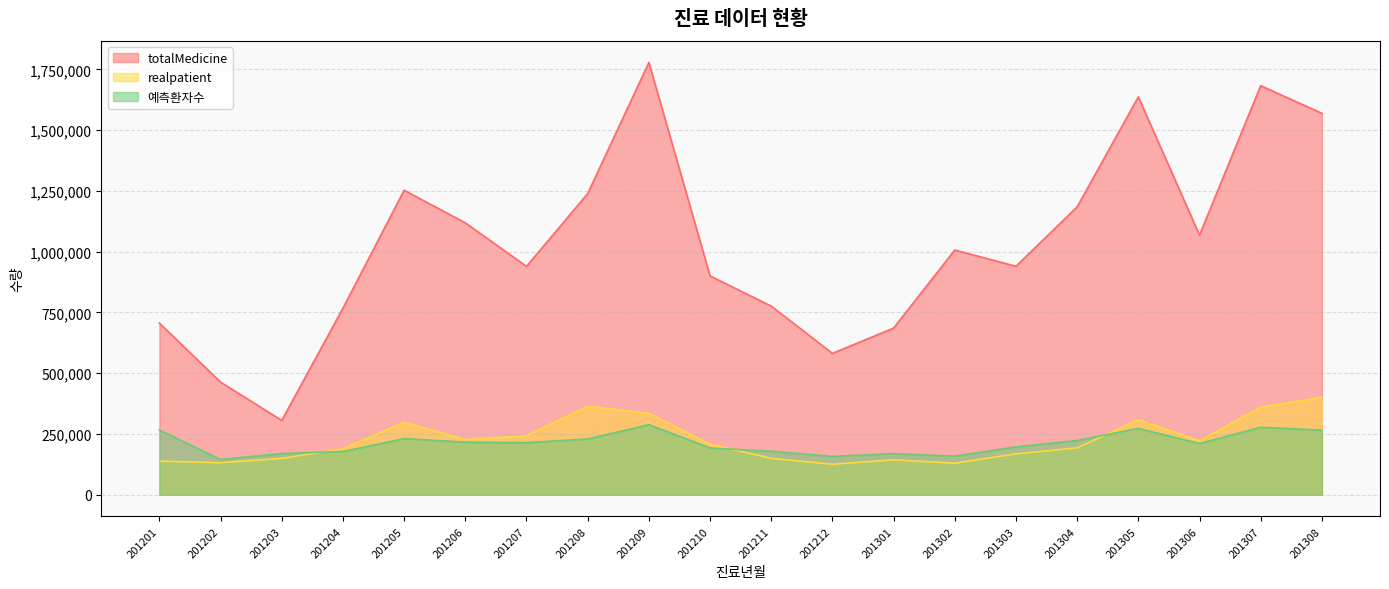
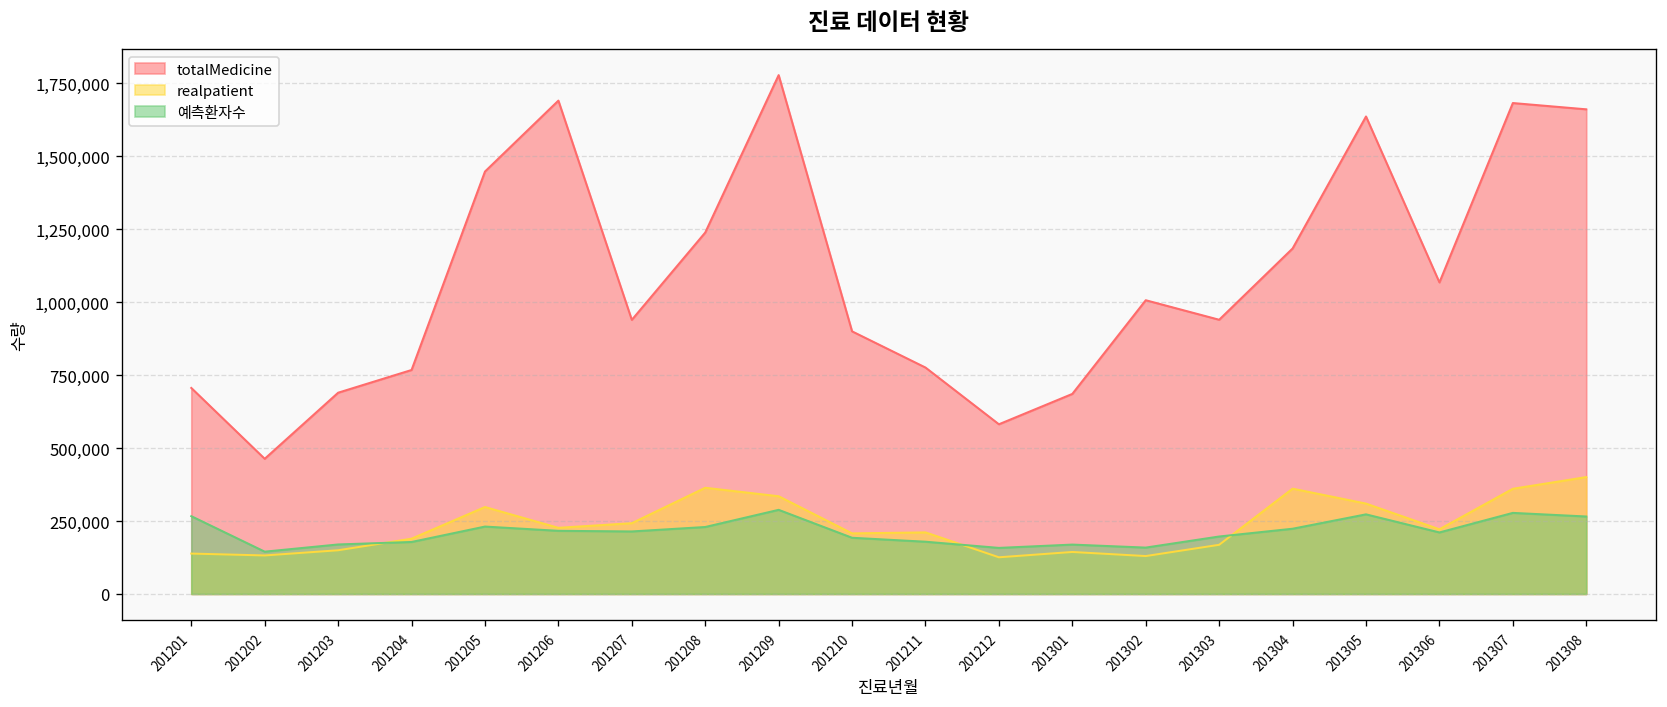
totalMedicine, 201203: 310,000 -> 690,000
totalMedicine, 201205: 1,250,000 -> 1,450,000
totalMedicine, 201206: 1,120,000 -> 1,690,000
realpatient, 201211: 150,000 -> 210,000
realpatient, 201304: 190,000 -> 360,000
totalMedicine, 201308: 1,570,000 -> 1,660,000
